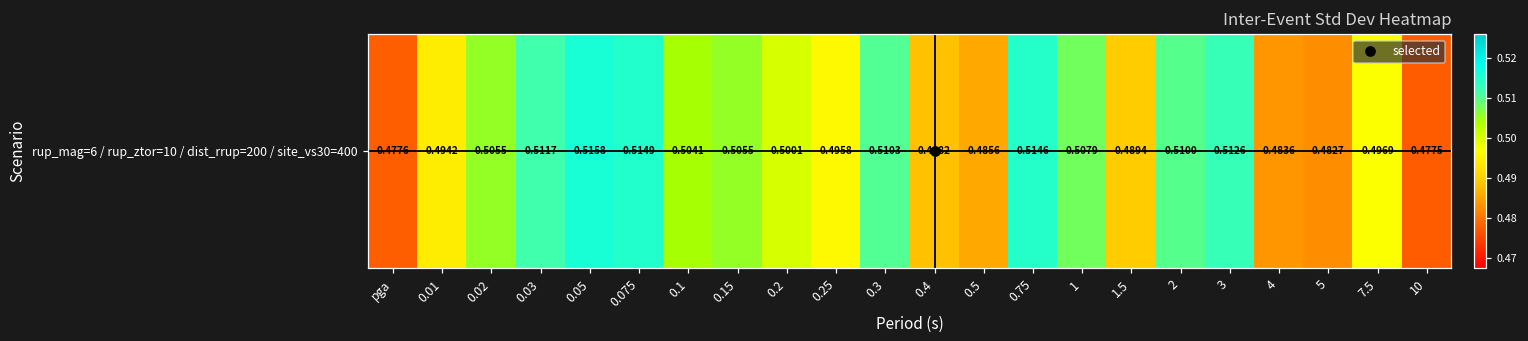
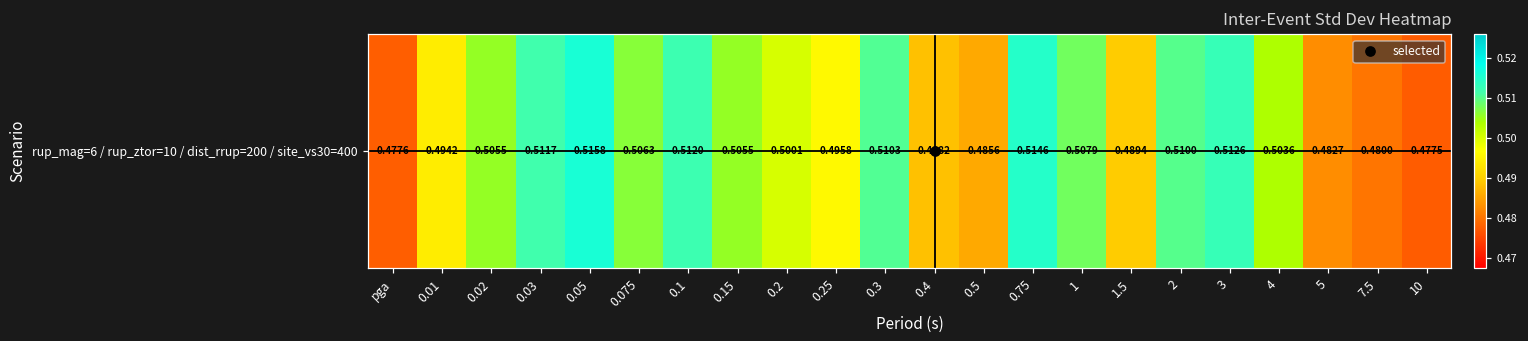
rup_mag=6 / rup_ztor=10 / dist_rrup=200 / site_vs30=400, 0.075: 0.5149 -> 0.5063
rup_mag=6 / rup_ztor=10 / dist_rrup=200 / site_vs30=400, 0.1: 0.5041 -> 0.5120
rup_mag=6 / rup_ztor=10 / dist_rrup=200 / site_vs30=400, 4: 0.4836 -> 0.5036
rup_mag=6 / rup_ztor=10 / dist_rrup=200 / site_vs30=400, 7.5: 0.4969 -> 0.4800
